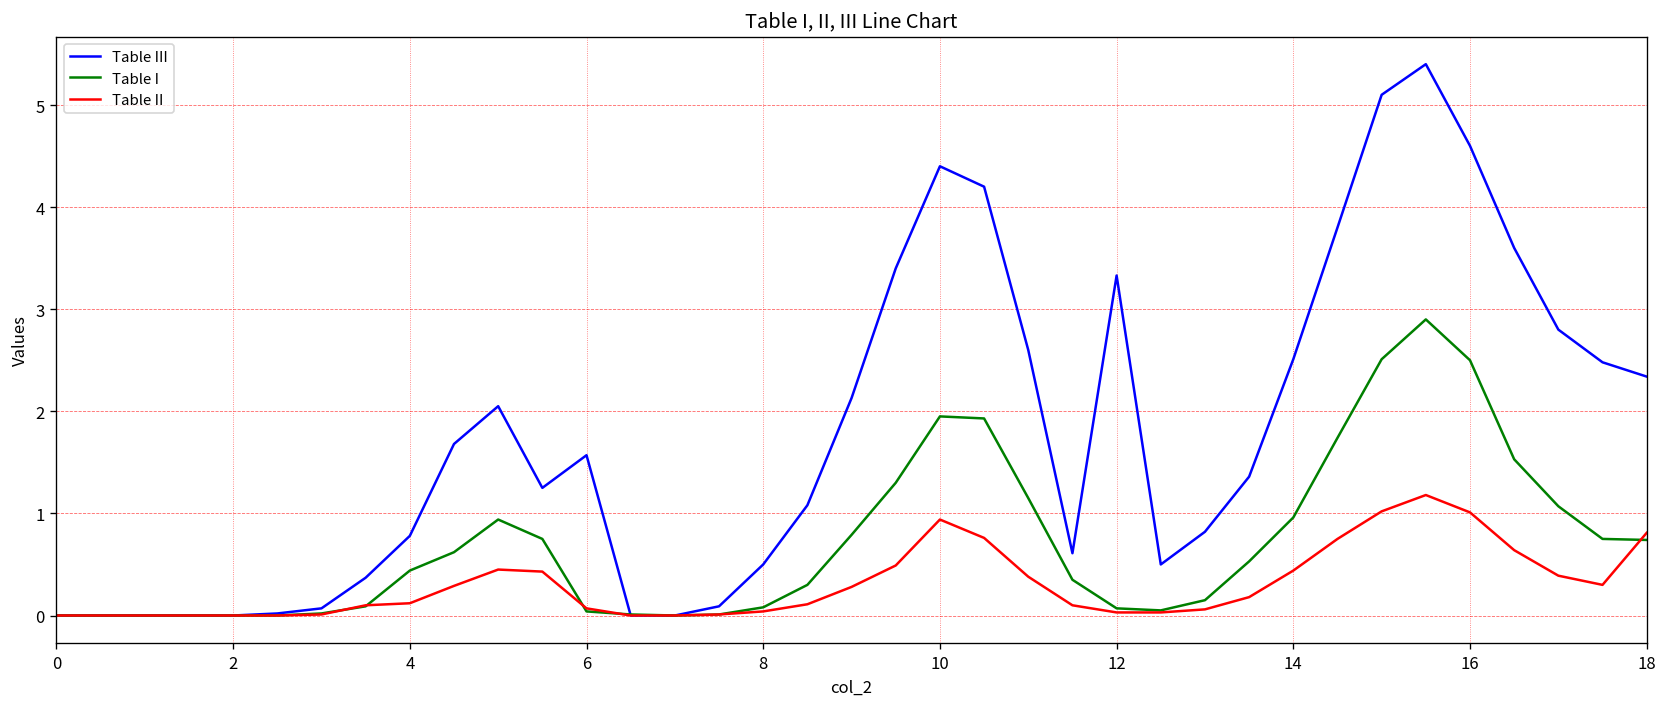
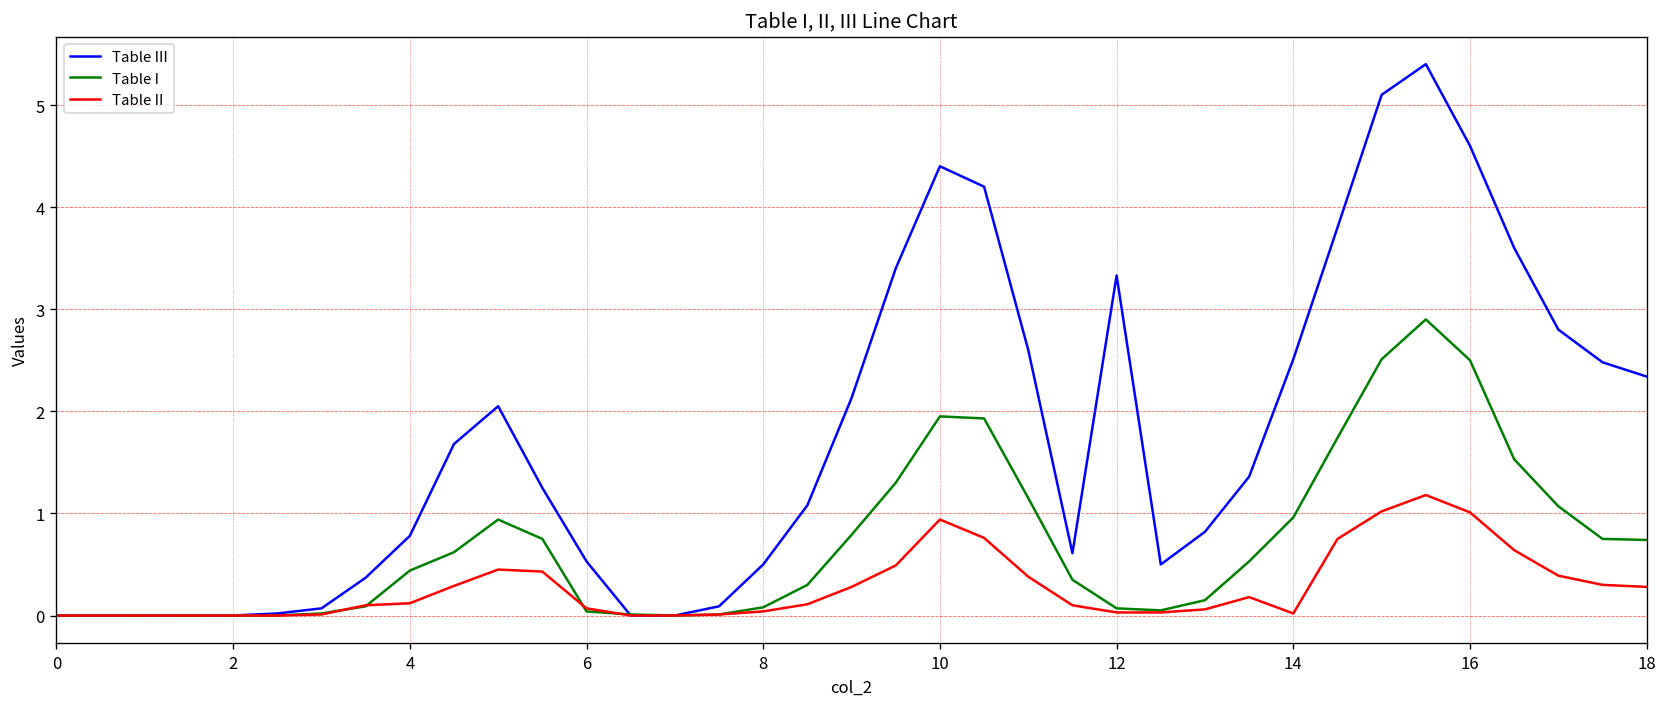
Table III, 6: 1.6 -> 0.5
Table II, 14: 0.4 -> 0.0
Table II, 18: 0.8 -> 0.3
